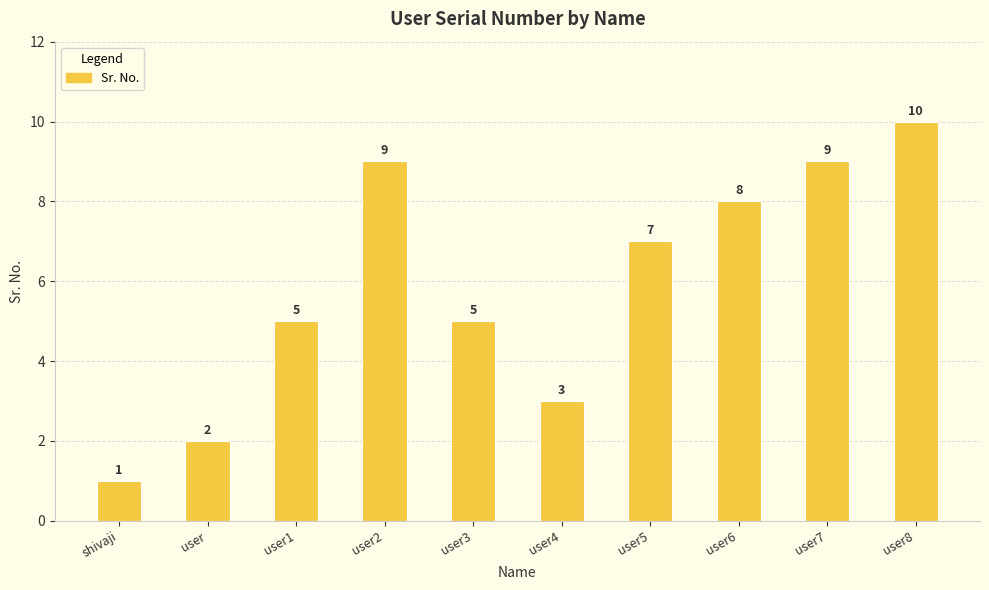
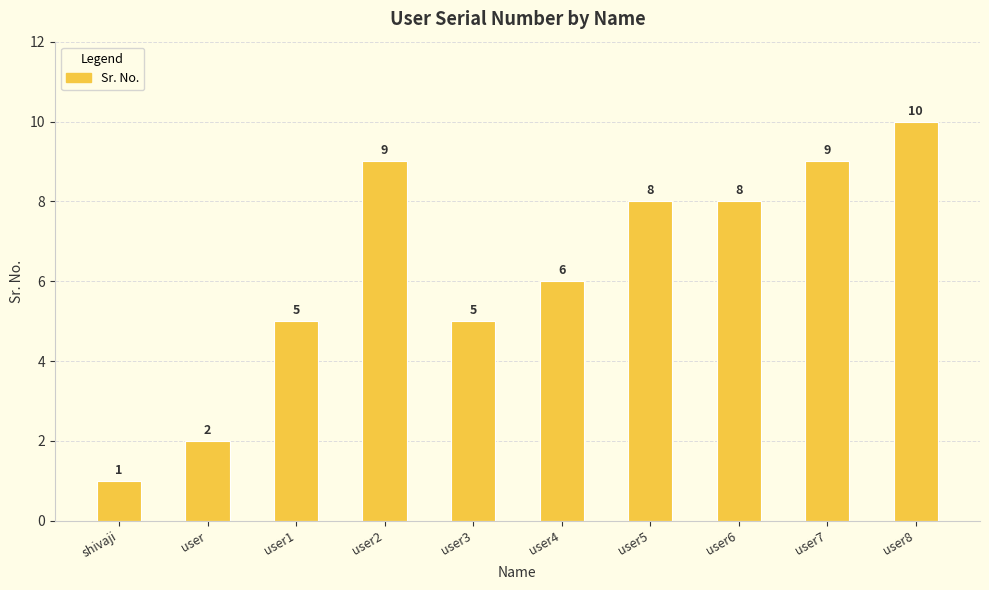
user4: 3 -> 6
user5: 7 -> 8
